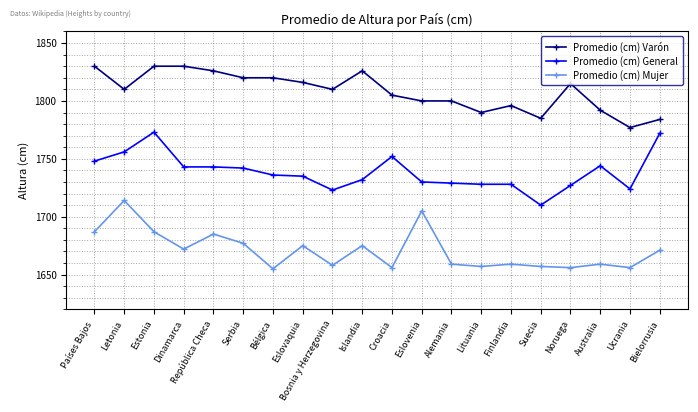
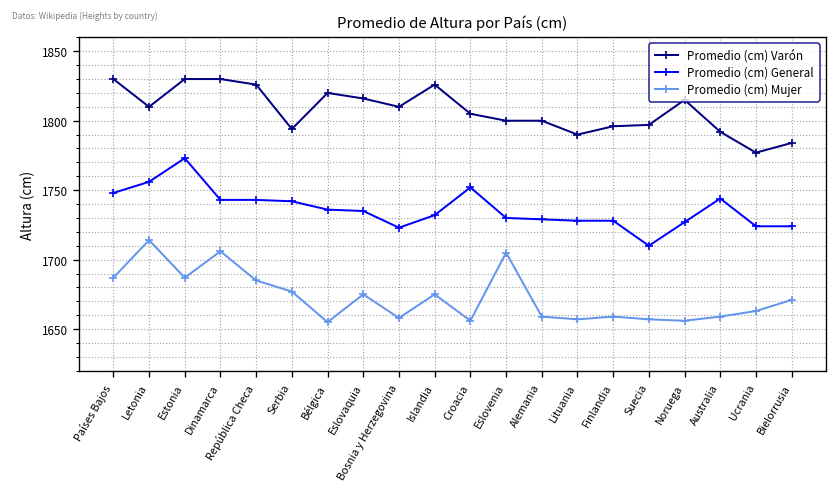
Promedio (cm) Mujer, Dinamarca: 1672 -> 1706
Promedio (cm) Varón, Serbia: 1820 -> 1794
Promedio (cm) Varón, Suecia: 1785 -> 1797
Promedio (cm) Mujer, Ucrania: 1656 -> 1663
Promedio (cm) General, Bielorrusia: 1772 -> 1724
